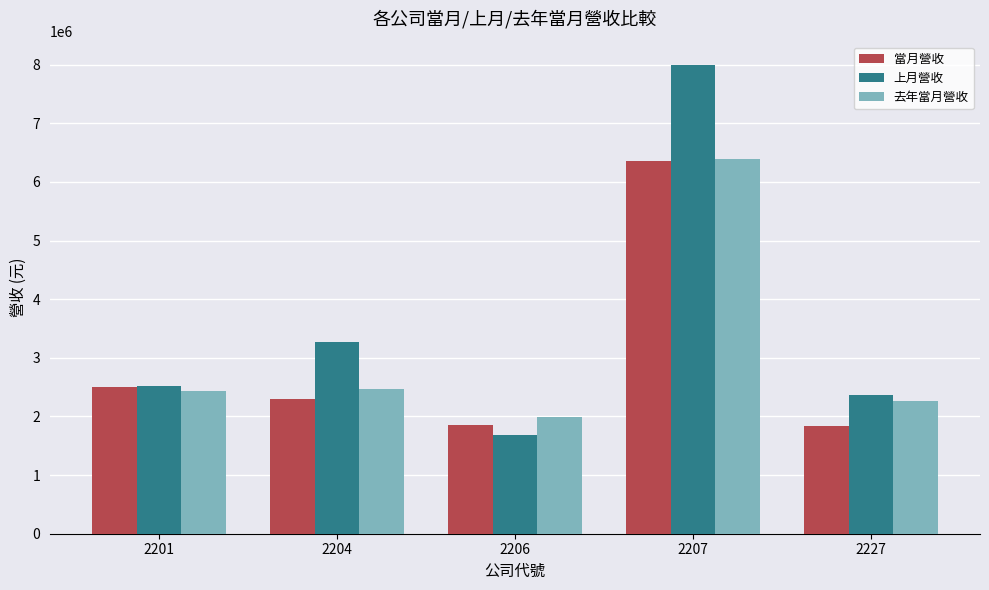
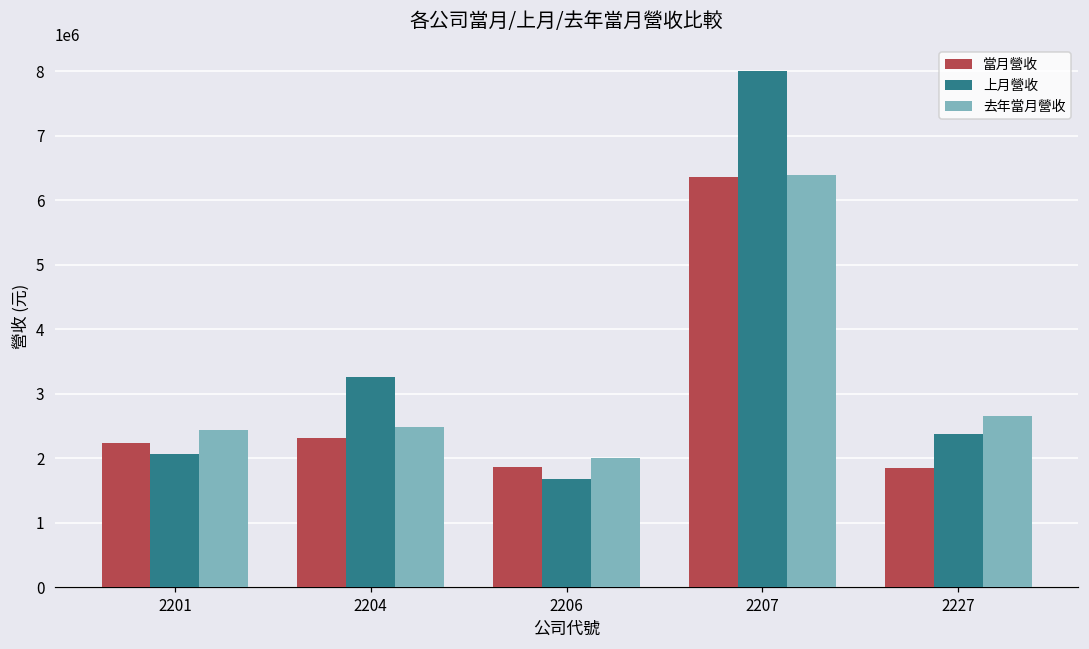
當月營收, 2201: 2500000 -> 2200000
上月營收, 2201: 2500000 -> 2100000
去年當月營收, 2227: 2300000 -> 2600000
